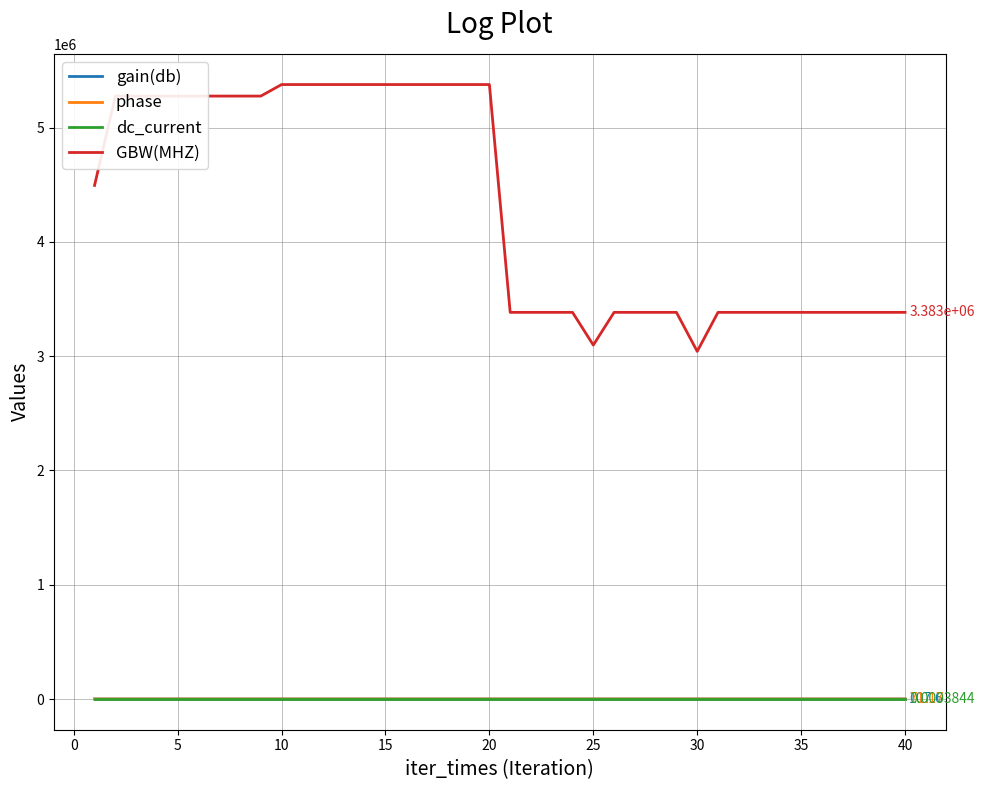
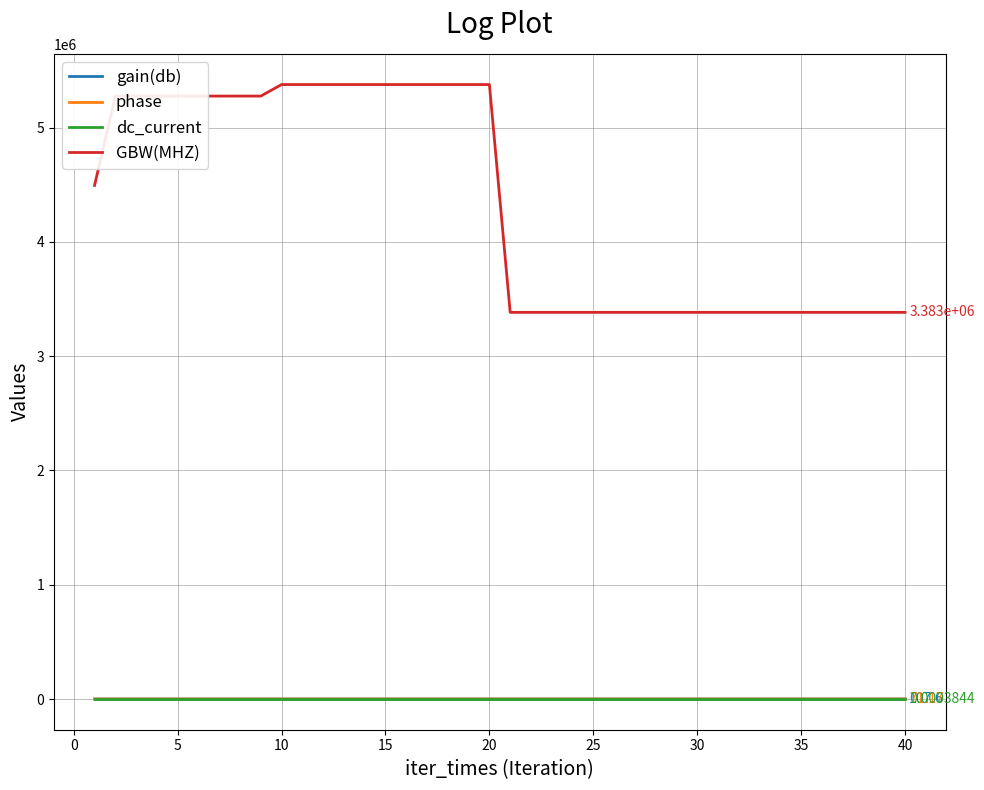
GBW(MHZ), 25: 3100000 -> 3380000
GBW(MHZ), 30: 3040000 -> 3380000
